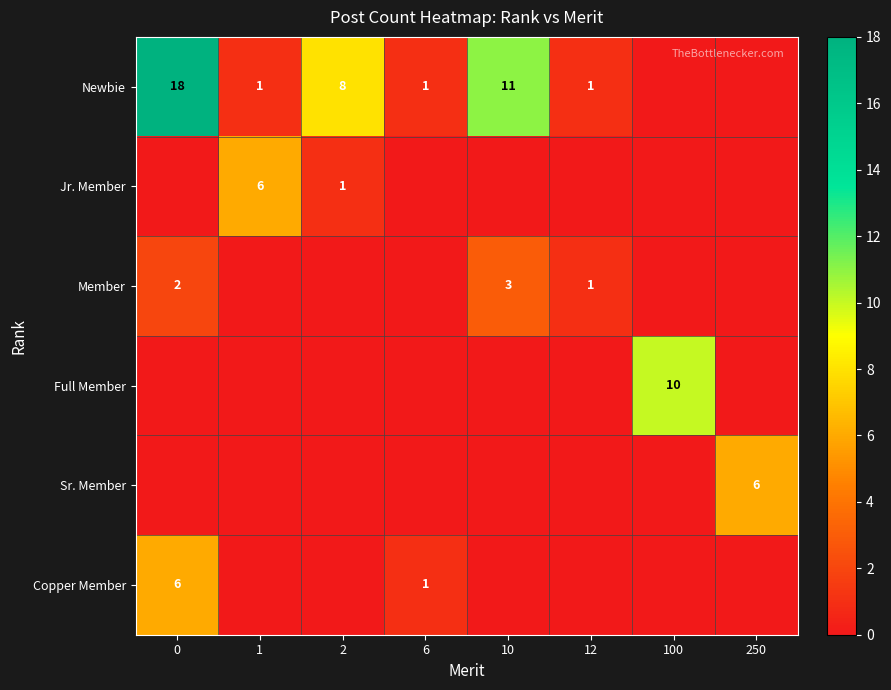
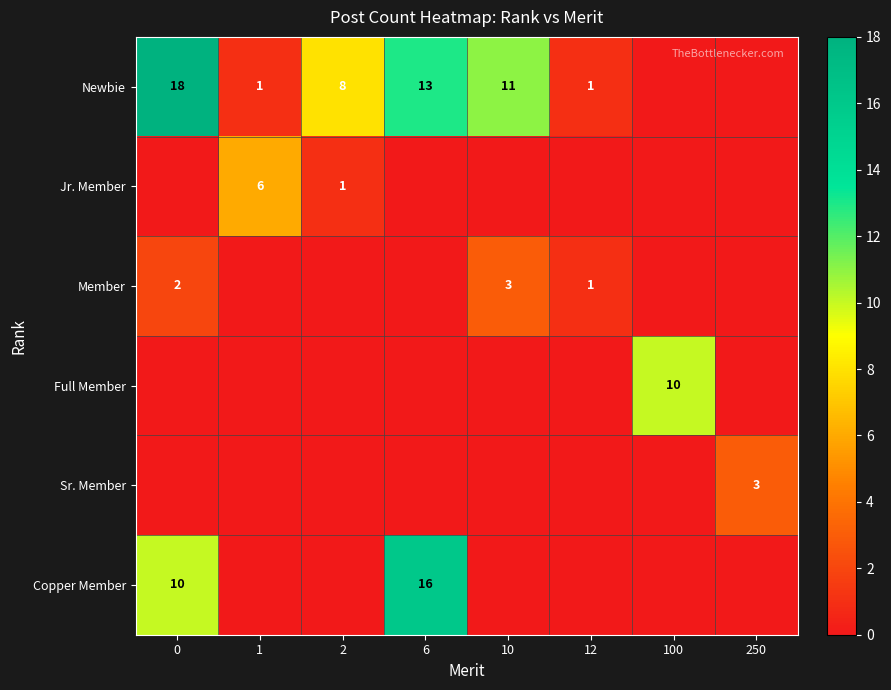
Newbie, 6: 1 -> 13
Sr. Member, 250: 6 -> 3
Copper Member, 0: 6 -> 10
Copper Member, 6: 1 -> 16
